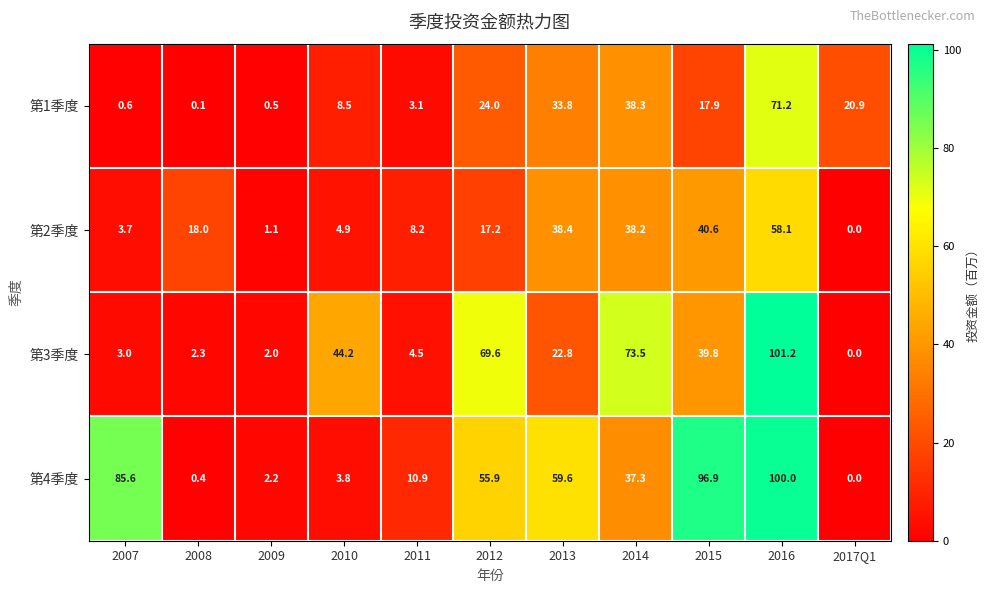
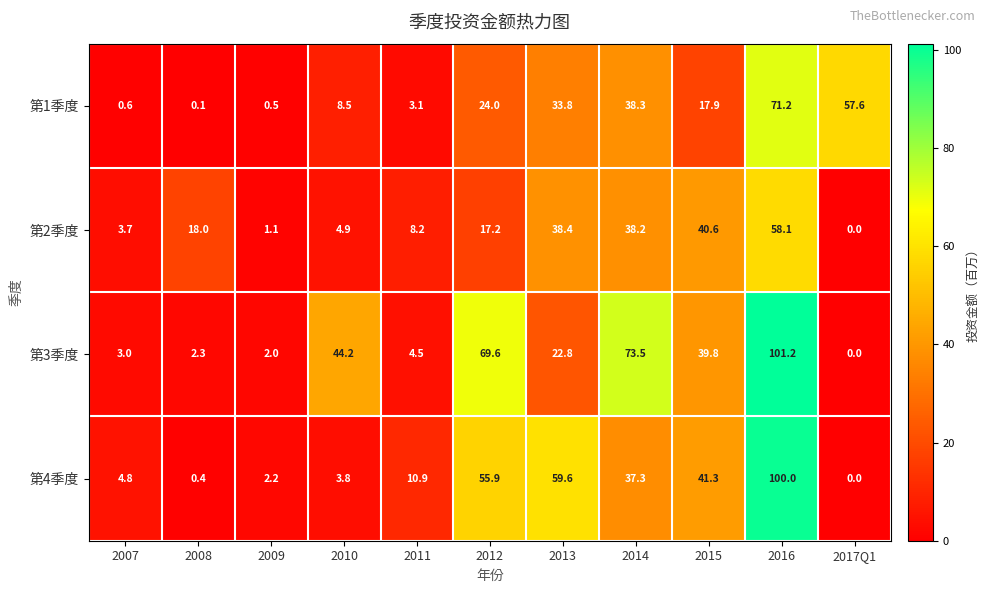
第1季度, 2017Q1: 20.9 -> 57.6
第4季度, 2007: 85.6 -> 4.8
第4季度, 2015: 96.9 -> 41.3
